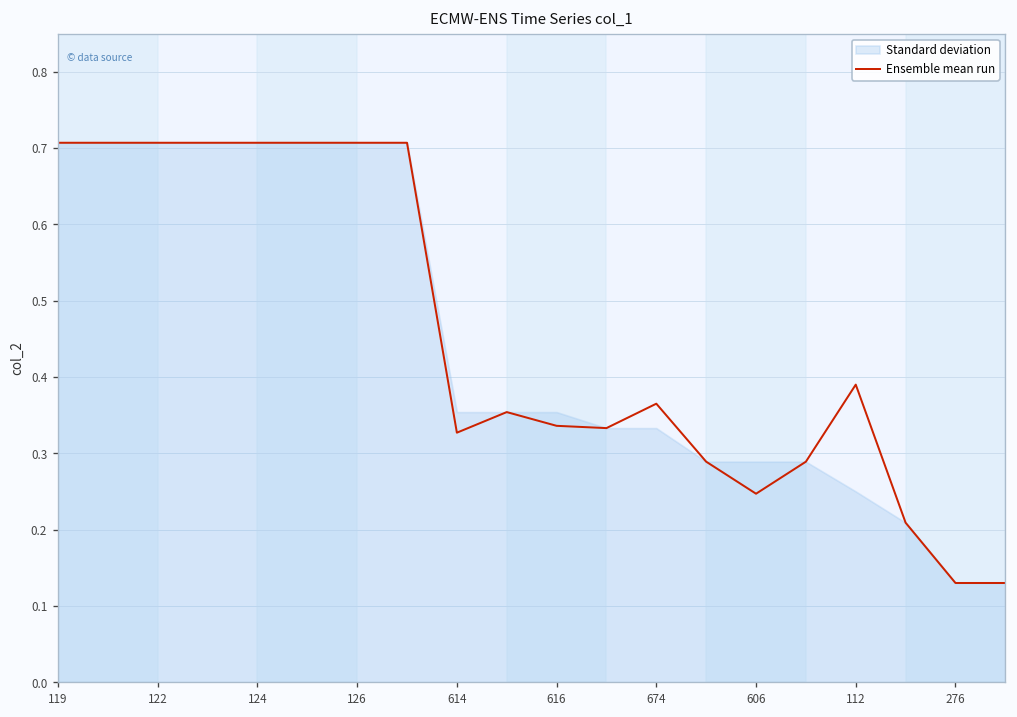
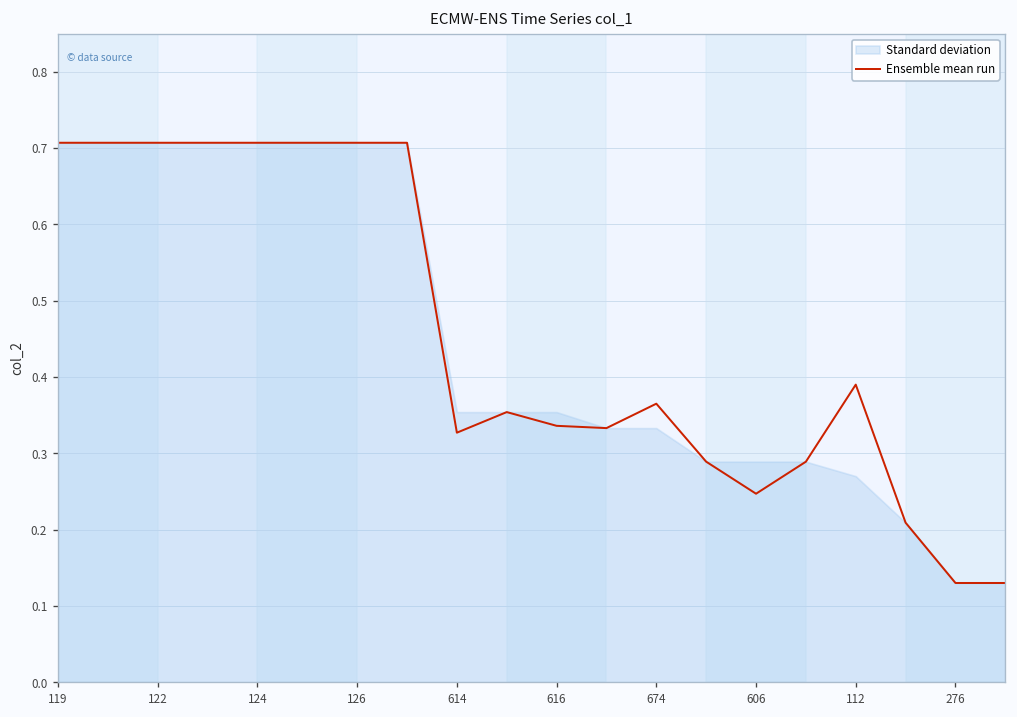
Standard deviation, 112: 0.25 -> 0.27
